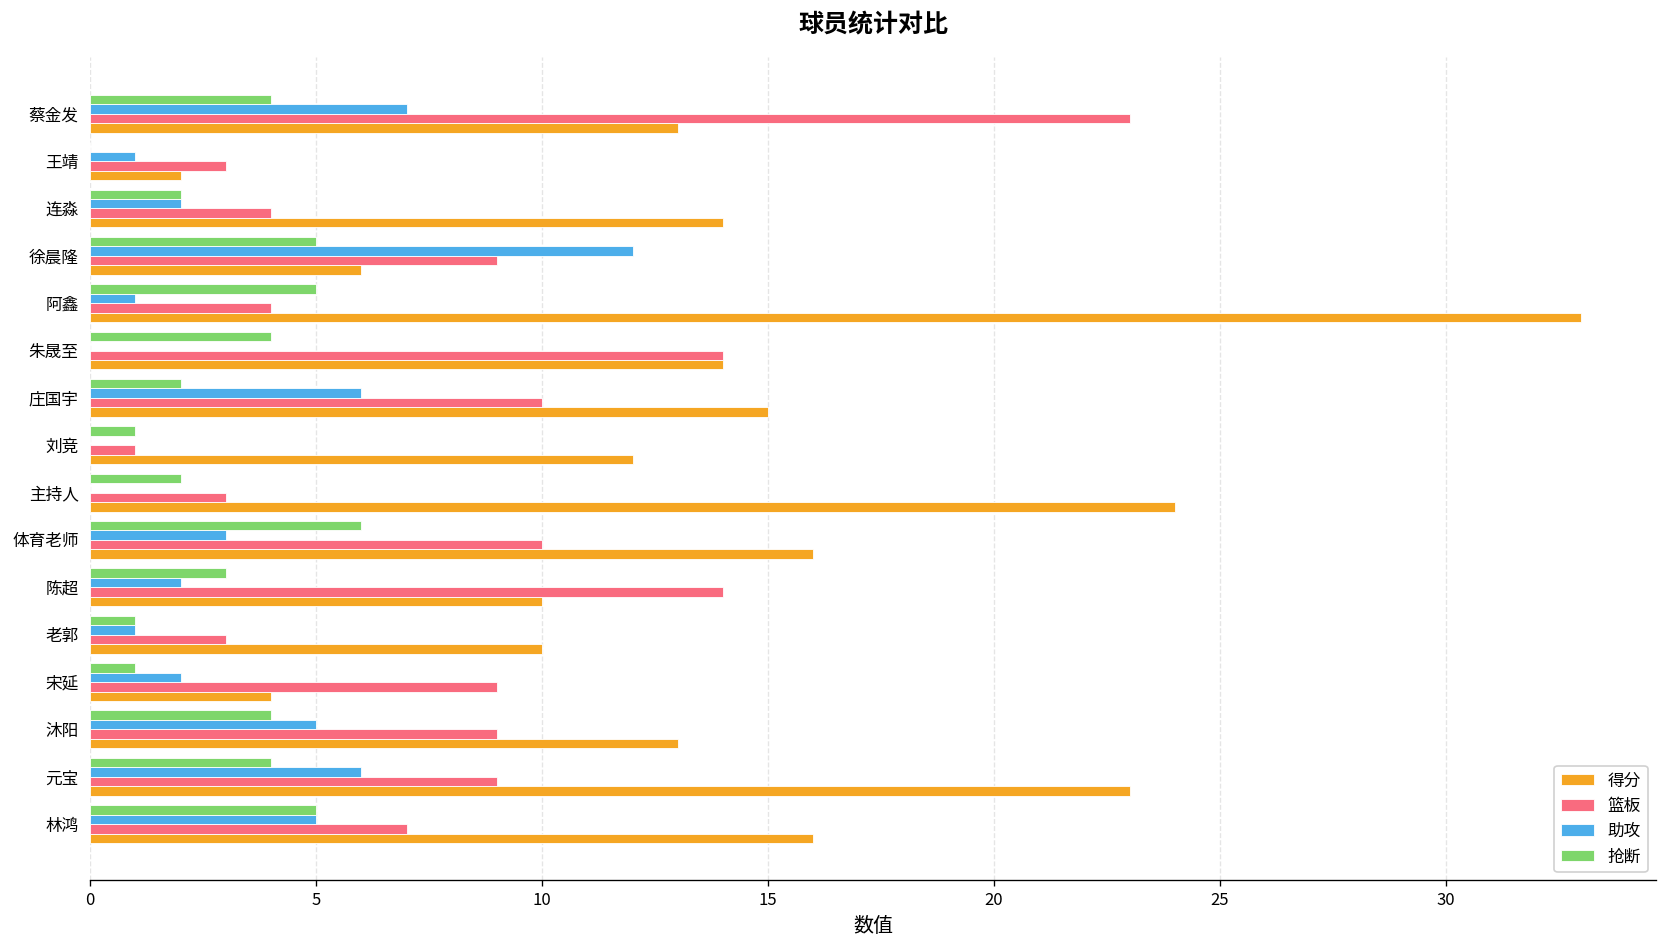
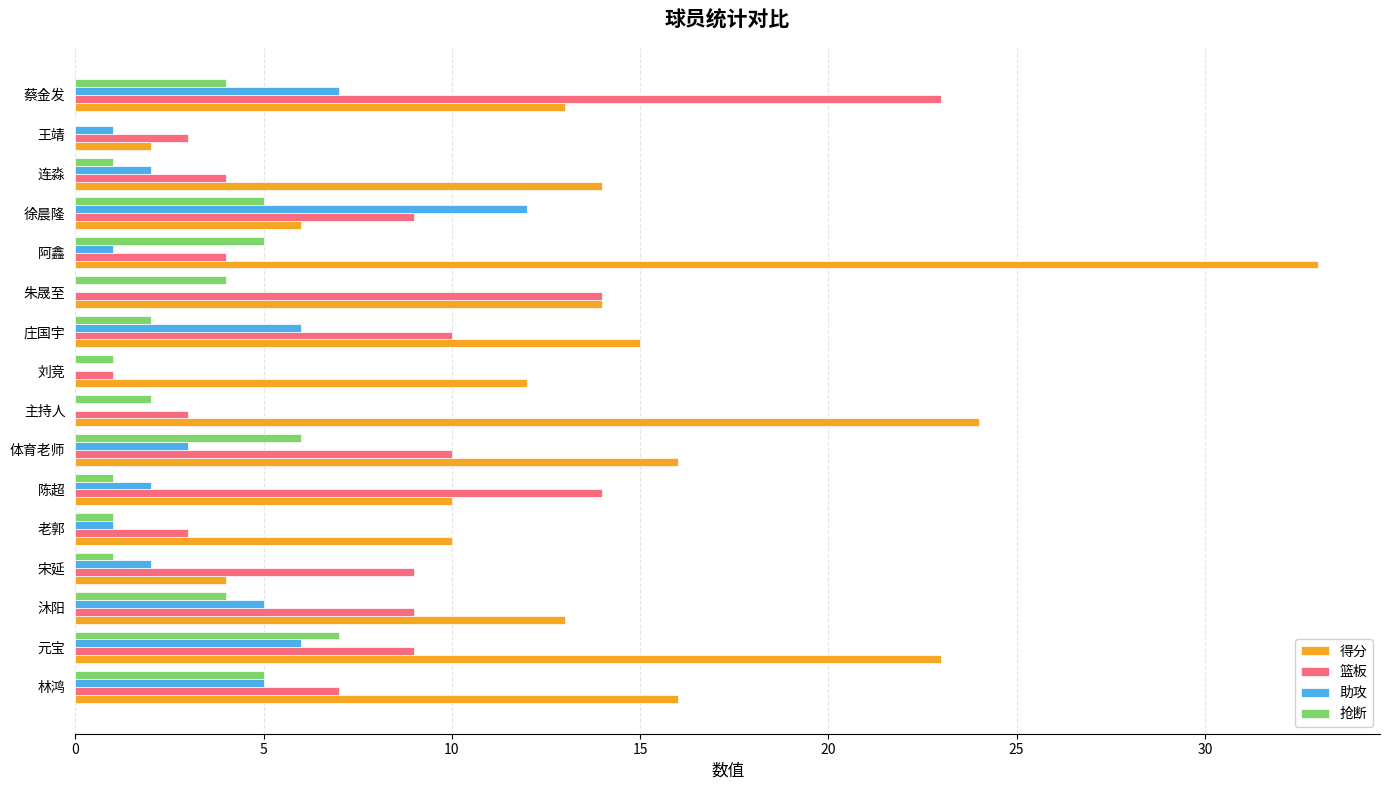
抢断, 连淼: 2 -> 1
抢断, 陈超: 3 -> 1
抢断, 元宝: 4 -> 7
